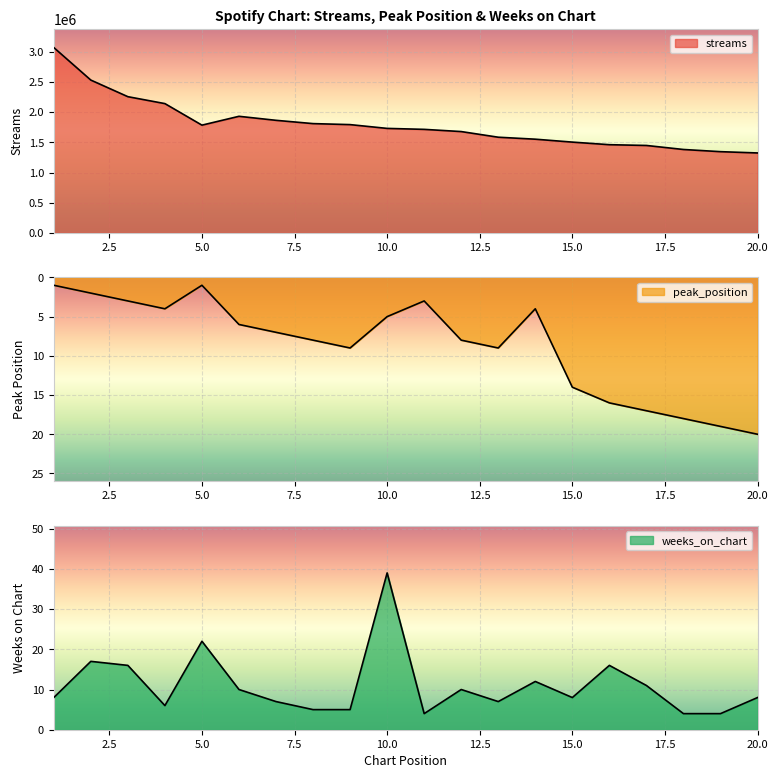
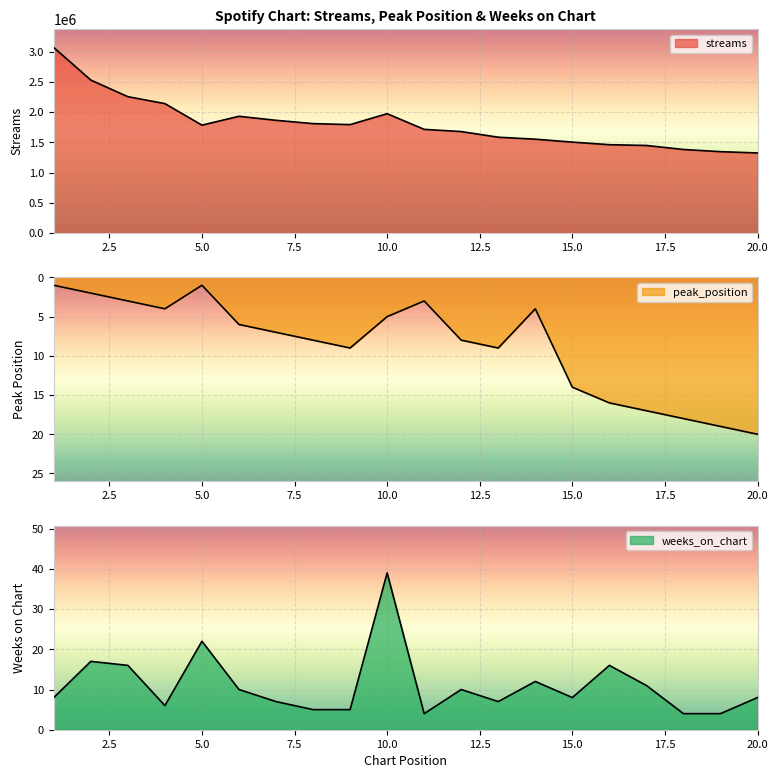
Spotify Chart: Streams, Peak Position & Weeks on Chart, 10.0: 1700000 -> 2000000
